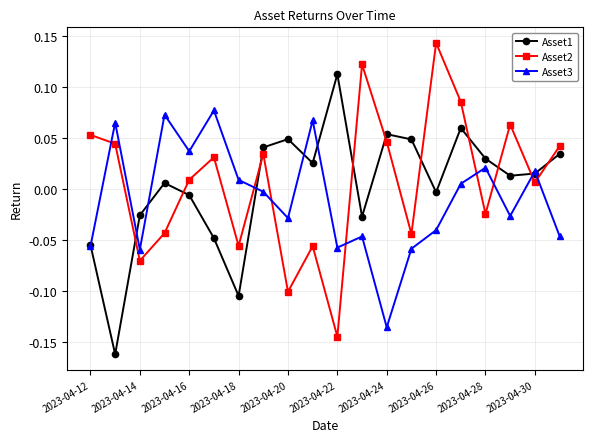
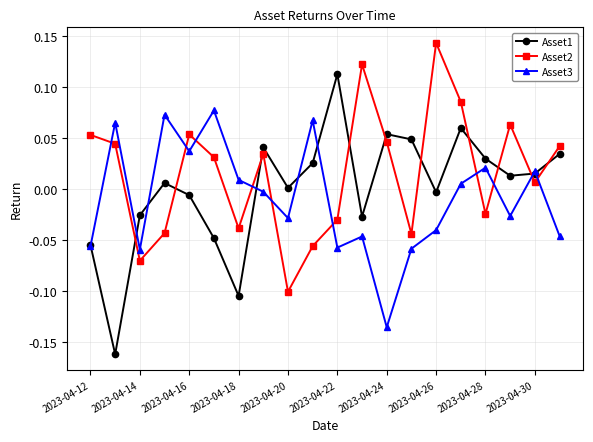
Asset2, 2023-04-16: 0.009 -> 0.054
Asset2, 2023-04-18: -0.056 -> -0.039
Asset1, 2023-04-20: 0.049 -> 0.001
Asset2, 2023-04-22: -0.145 -> -0.030
